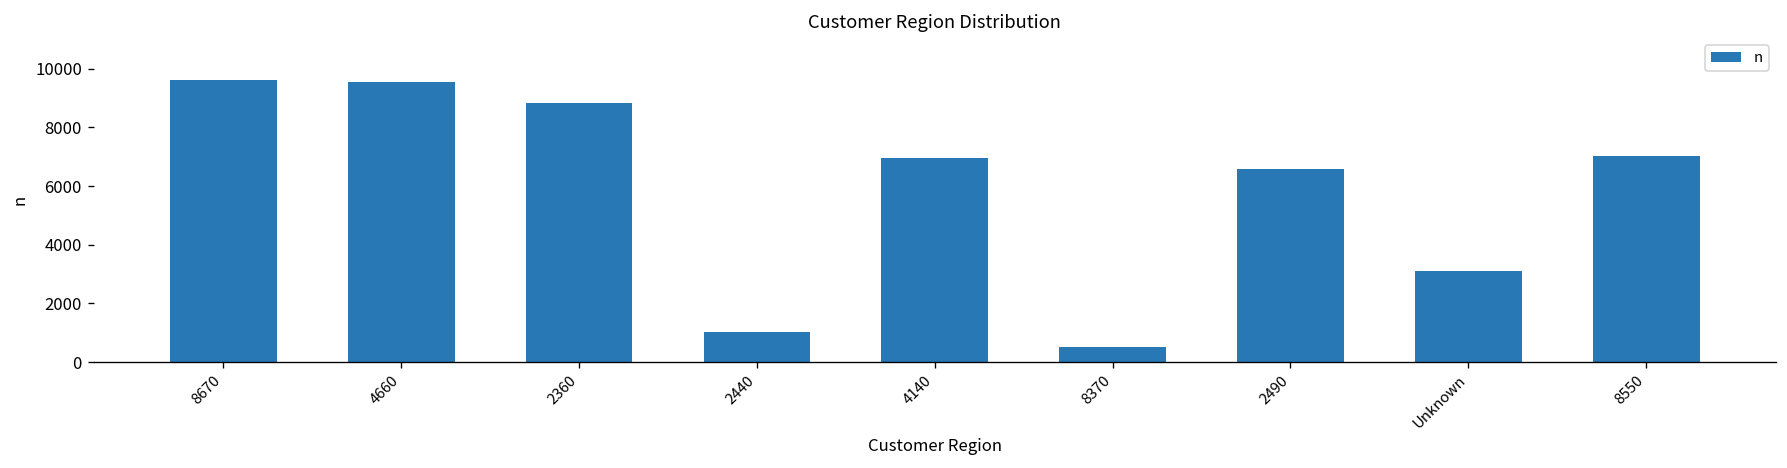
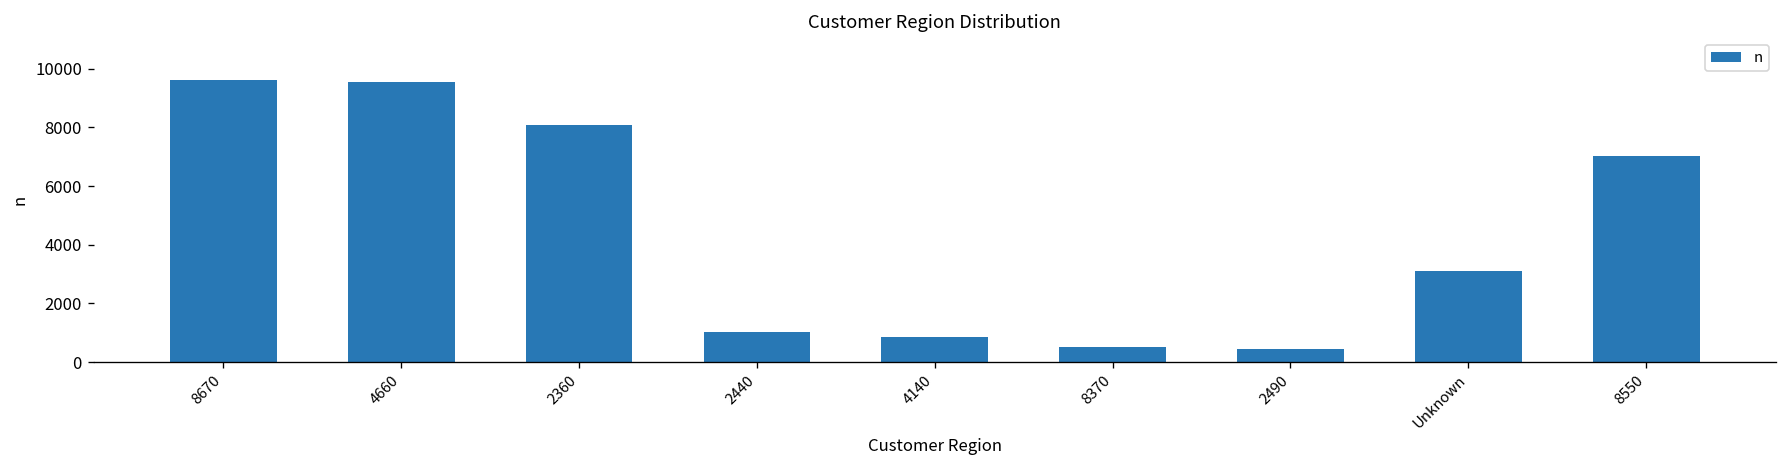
2360: 8800 -> 8100
4140: 7000 -> 900
2490: 6600 -> 400
